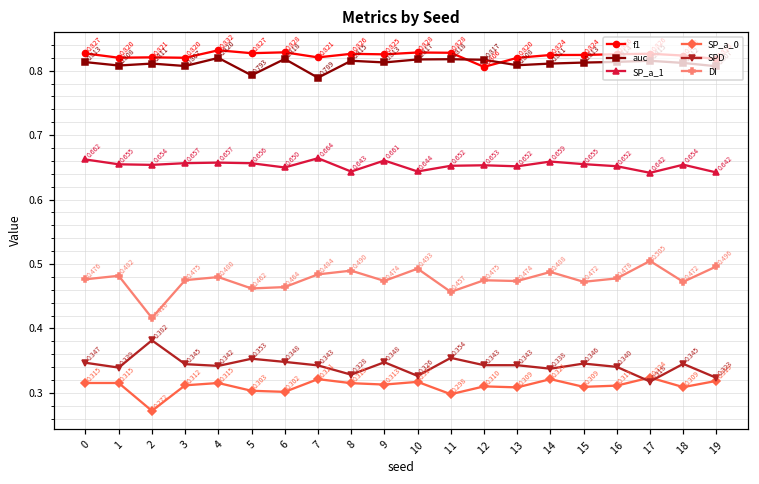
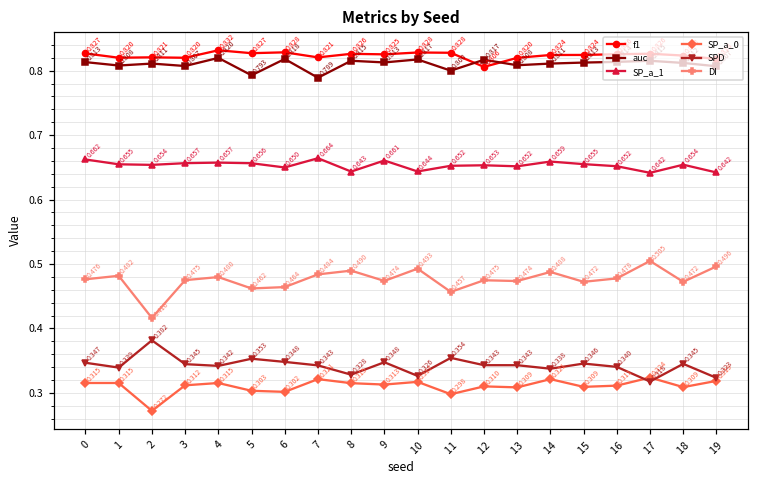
auc, 11: 0.818 -> 0.800
